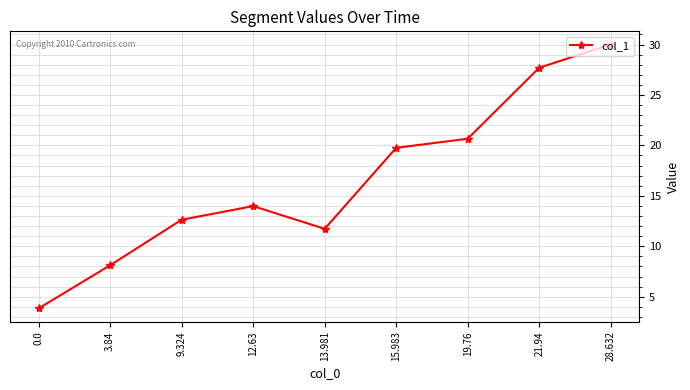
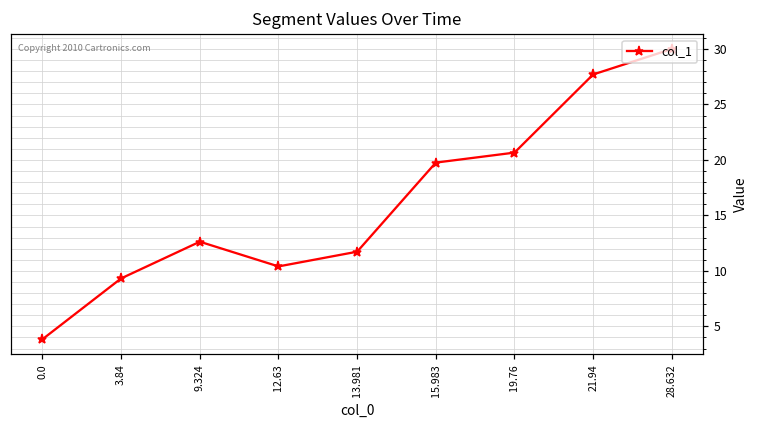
3.84: 8.1 -> 9.3
12.63: 14.0 -> 10.4
